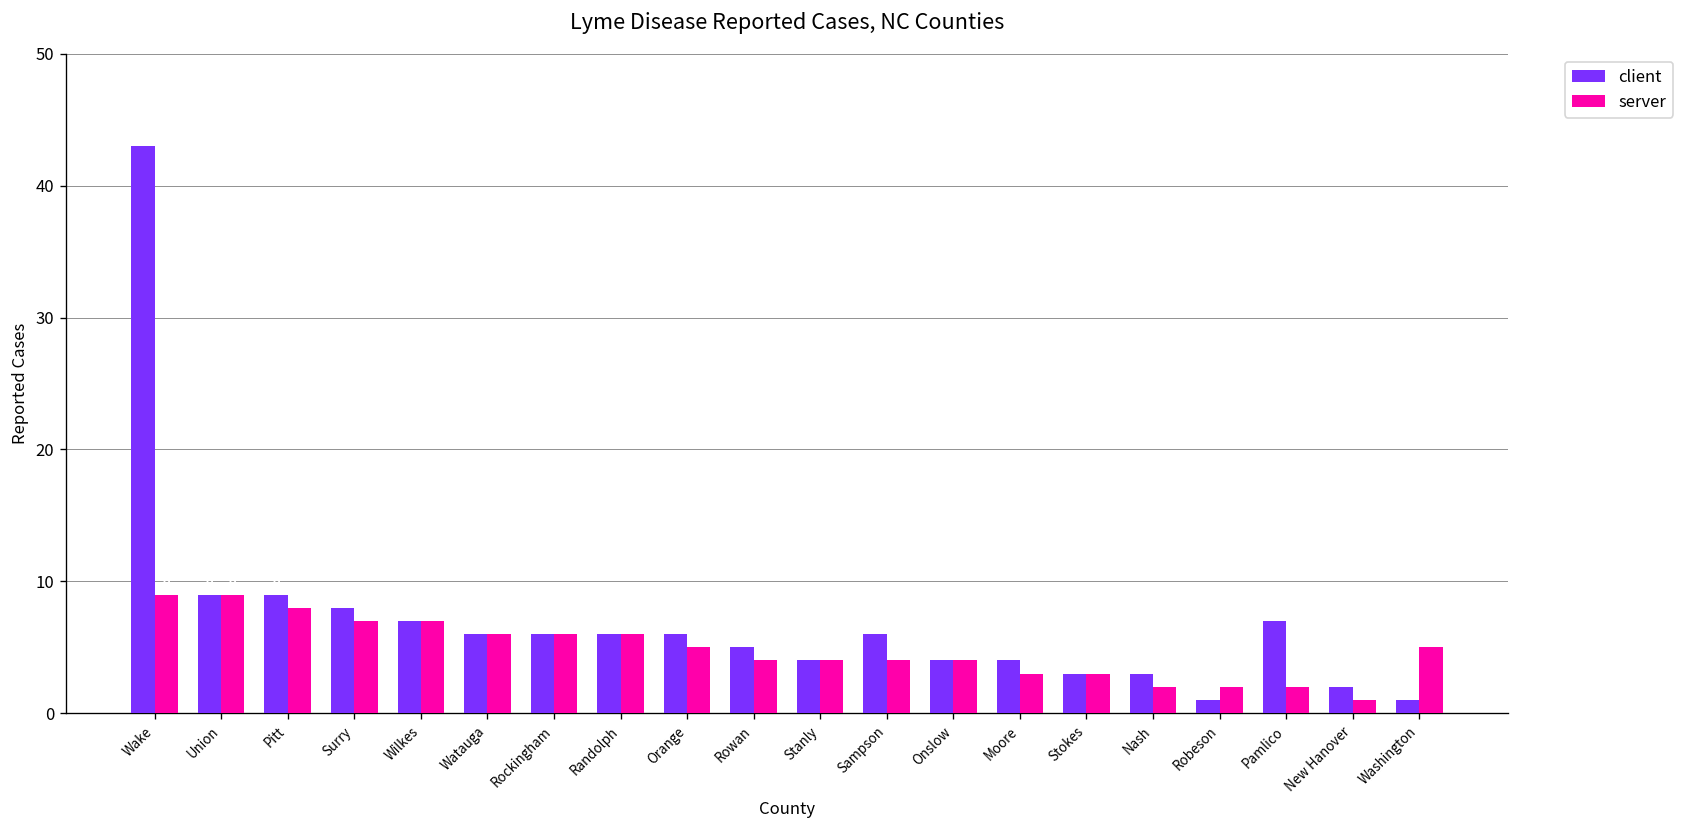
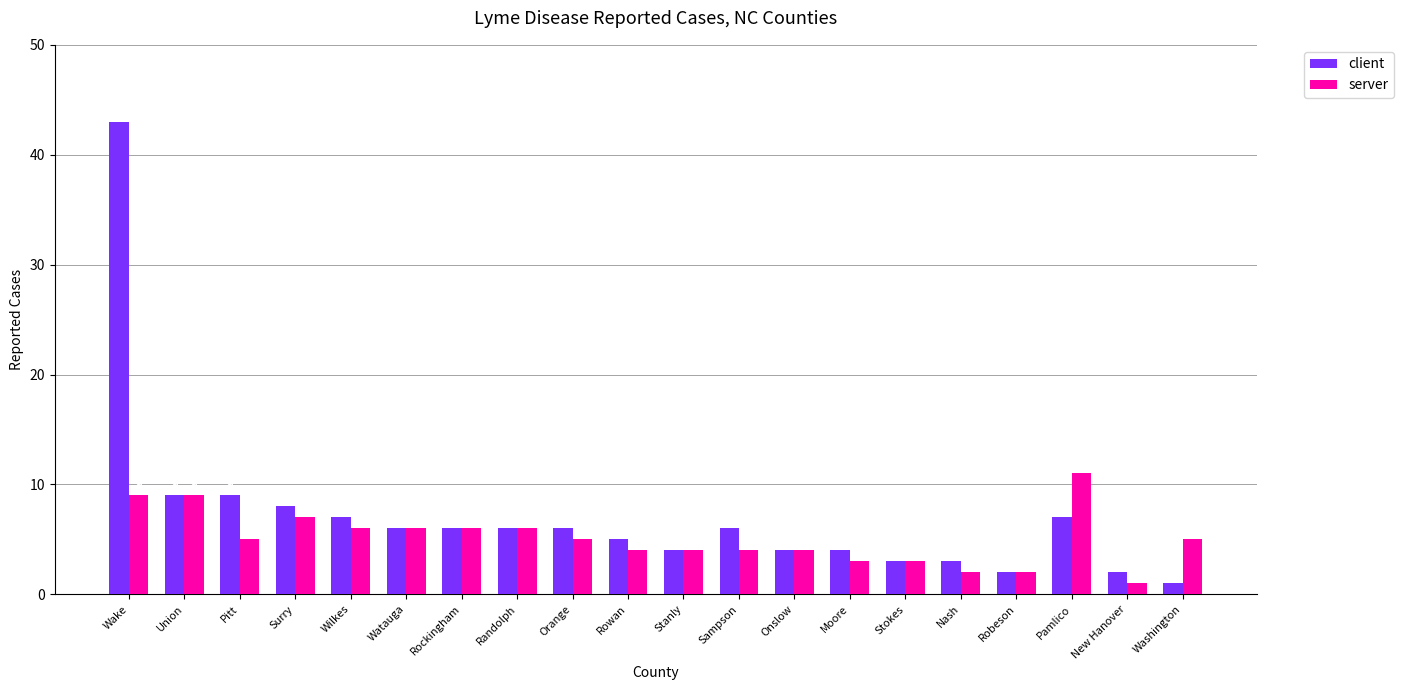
server, Pitt: 8 -> 5
server, Wilkes: 7 -> 6
client, Robeson: 1 -> 2
server, Pamlico: 2 -> 11
